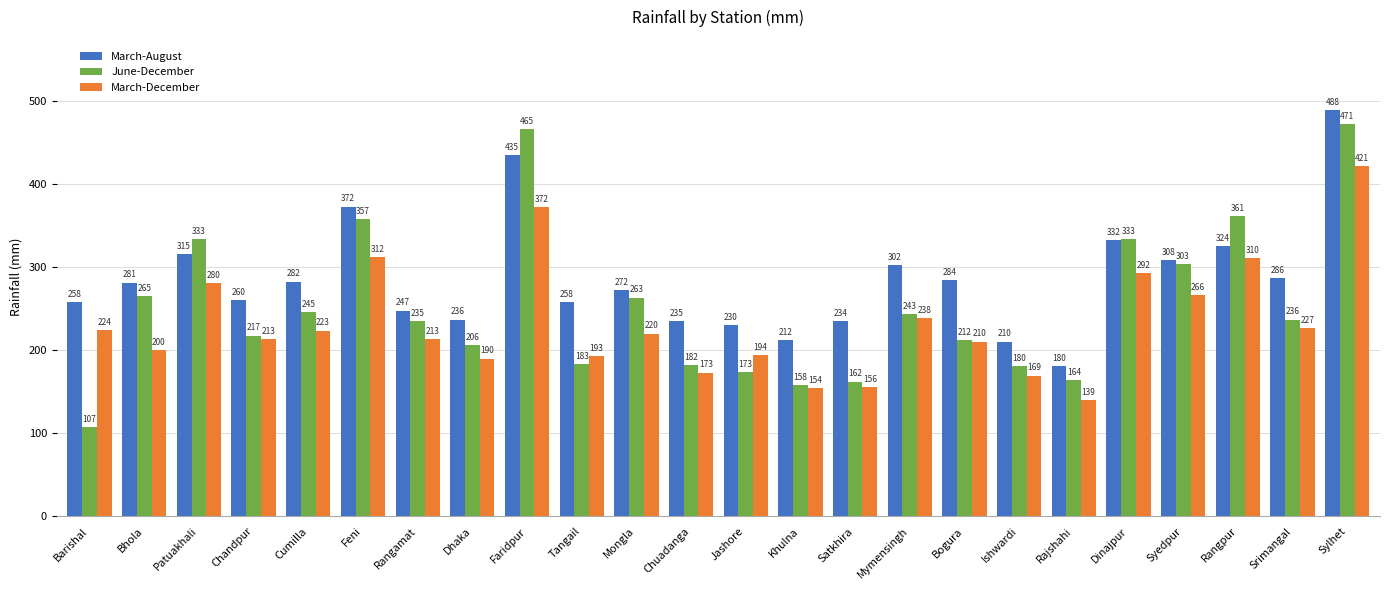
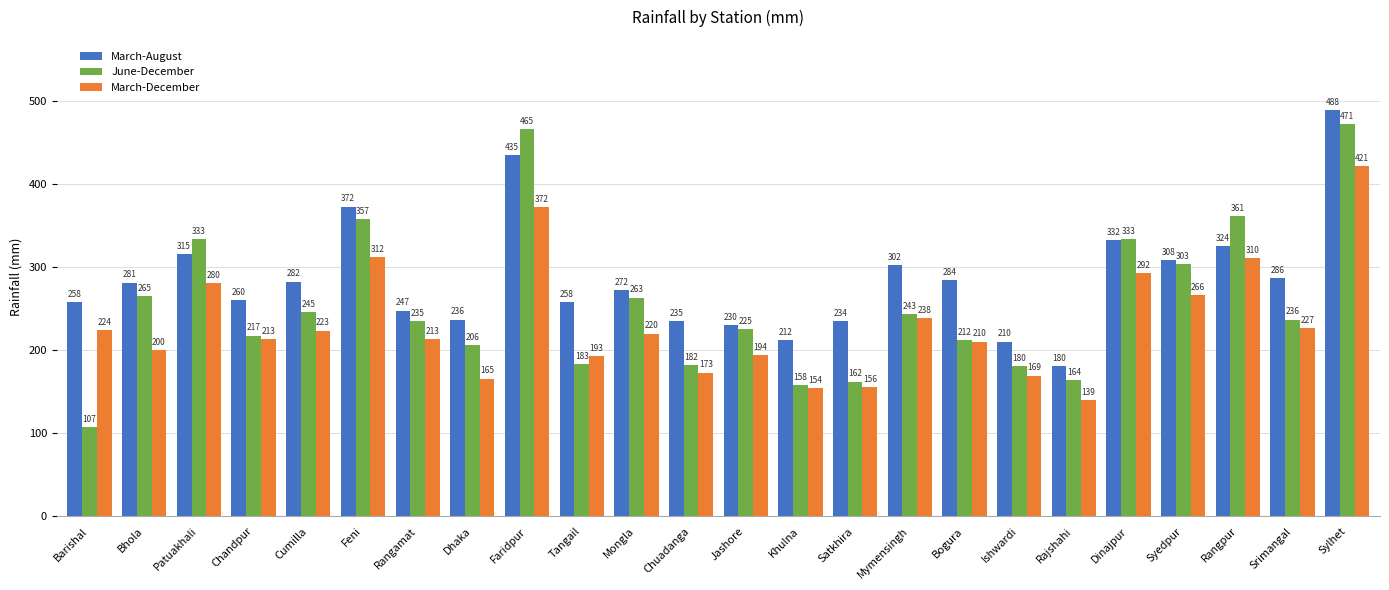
March-December, Dhaka: 190 -> 165
June-December, Jashore: 173 -> 225
